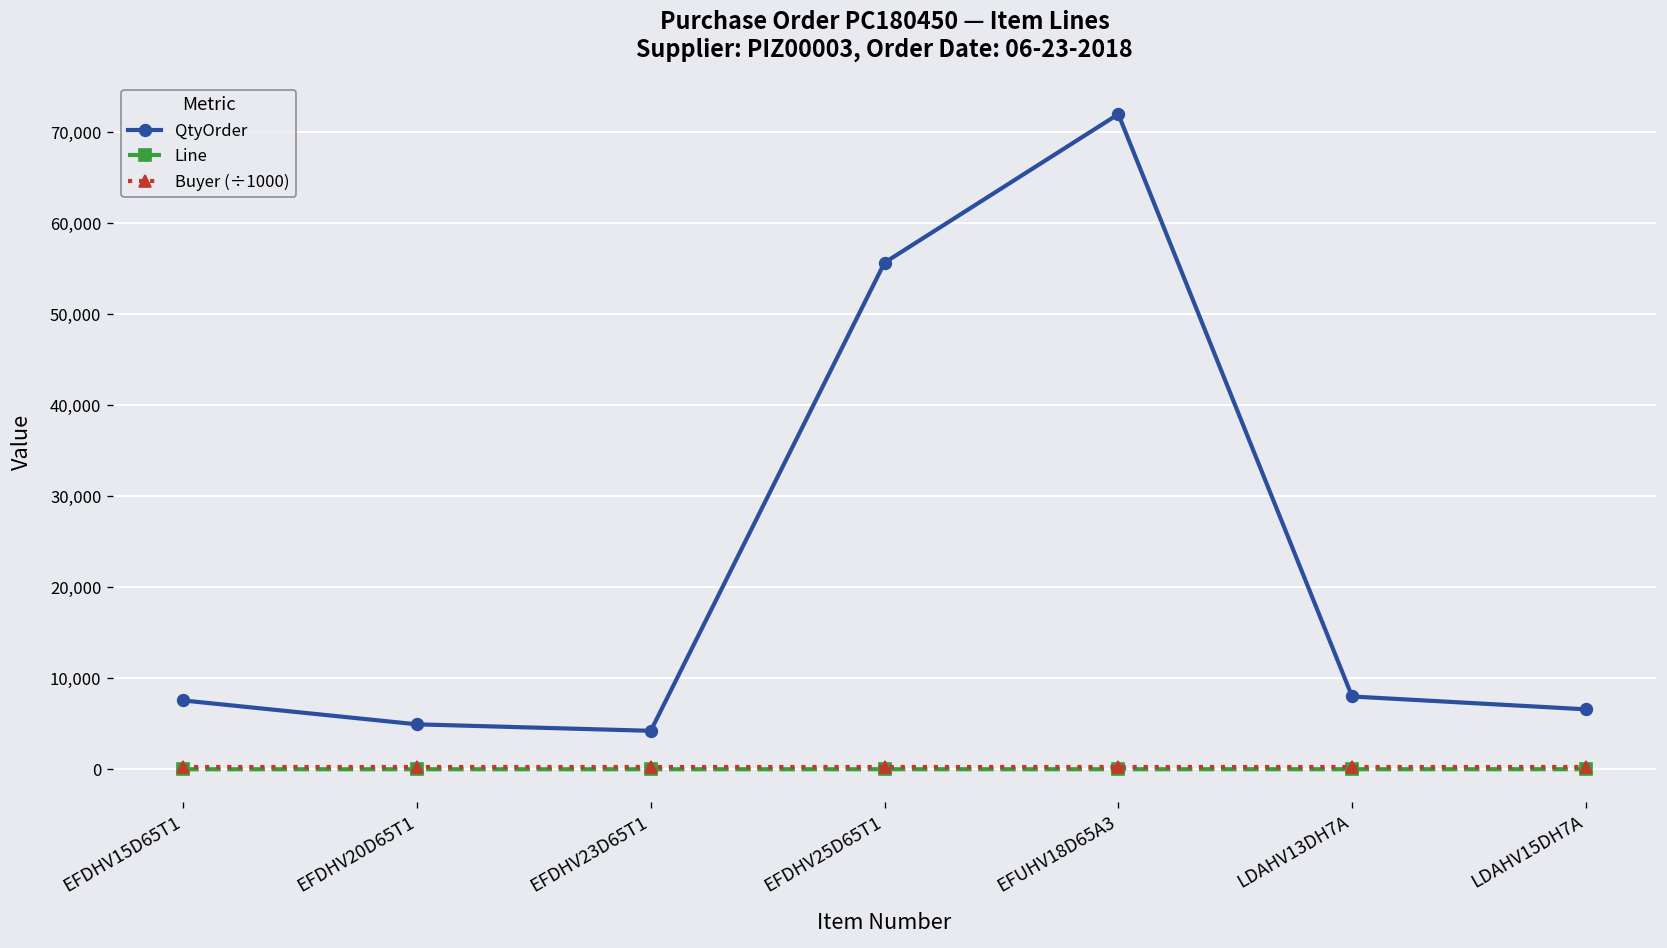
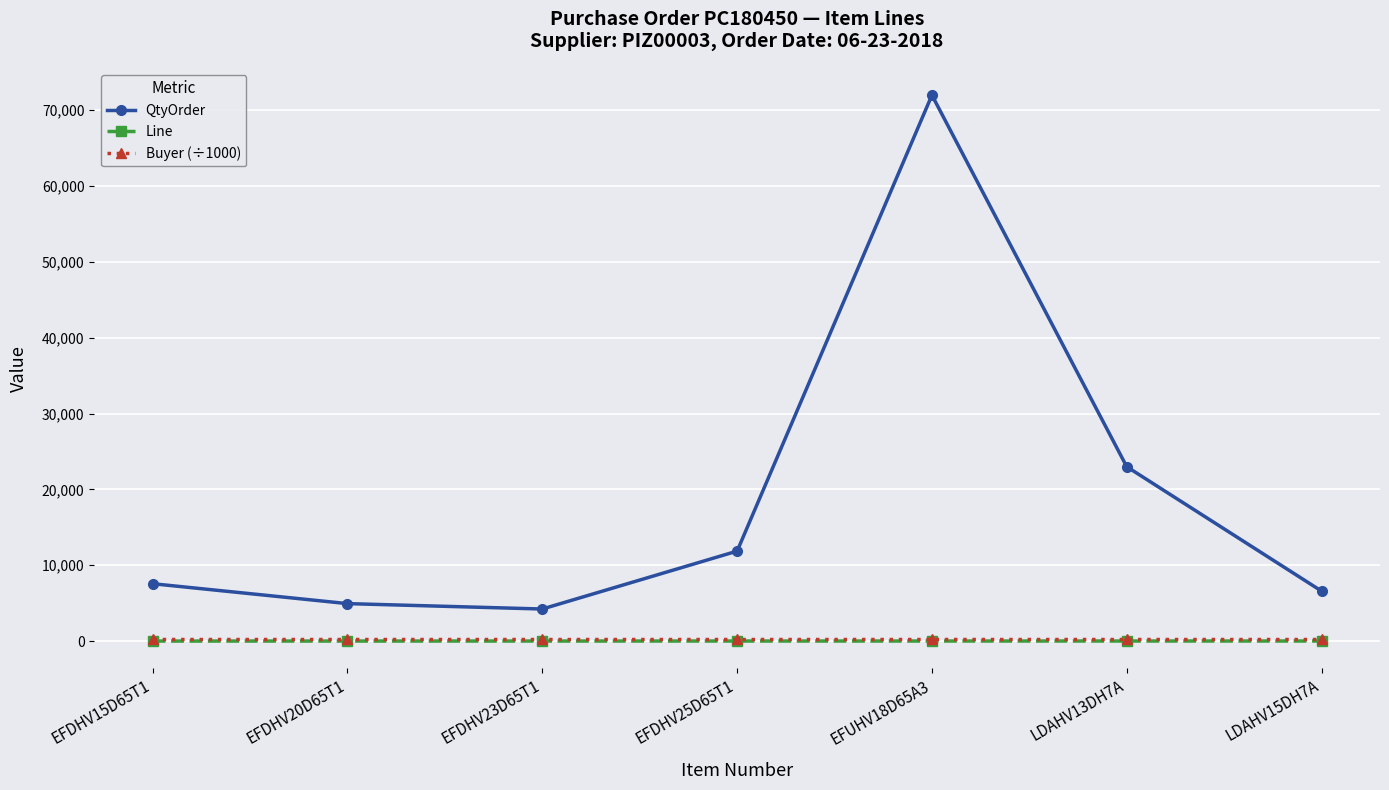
QtyOrder, EFDHV25D65T1: 56,000 -> 12,000
QtyOrder, LDAHV13DH7A: 8,000 -> 23,000
